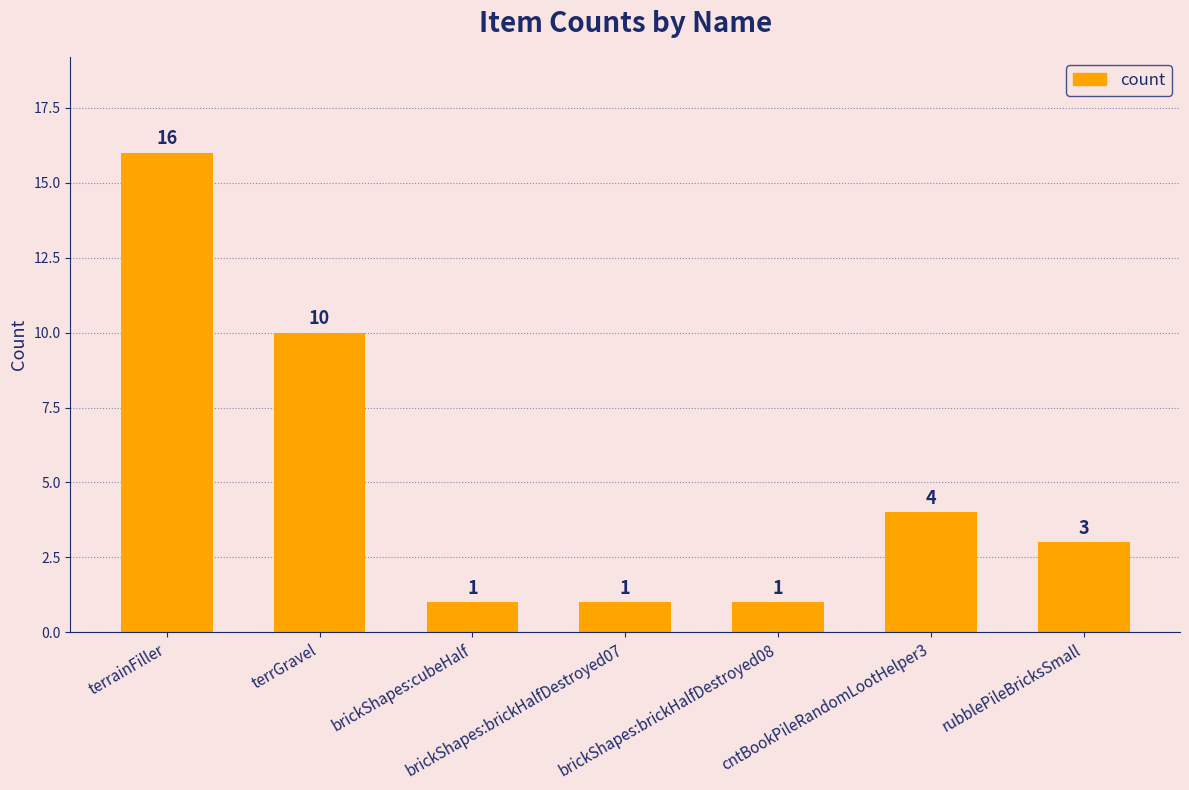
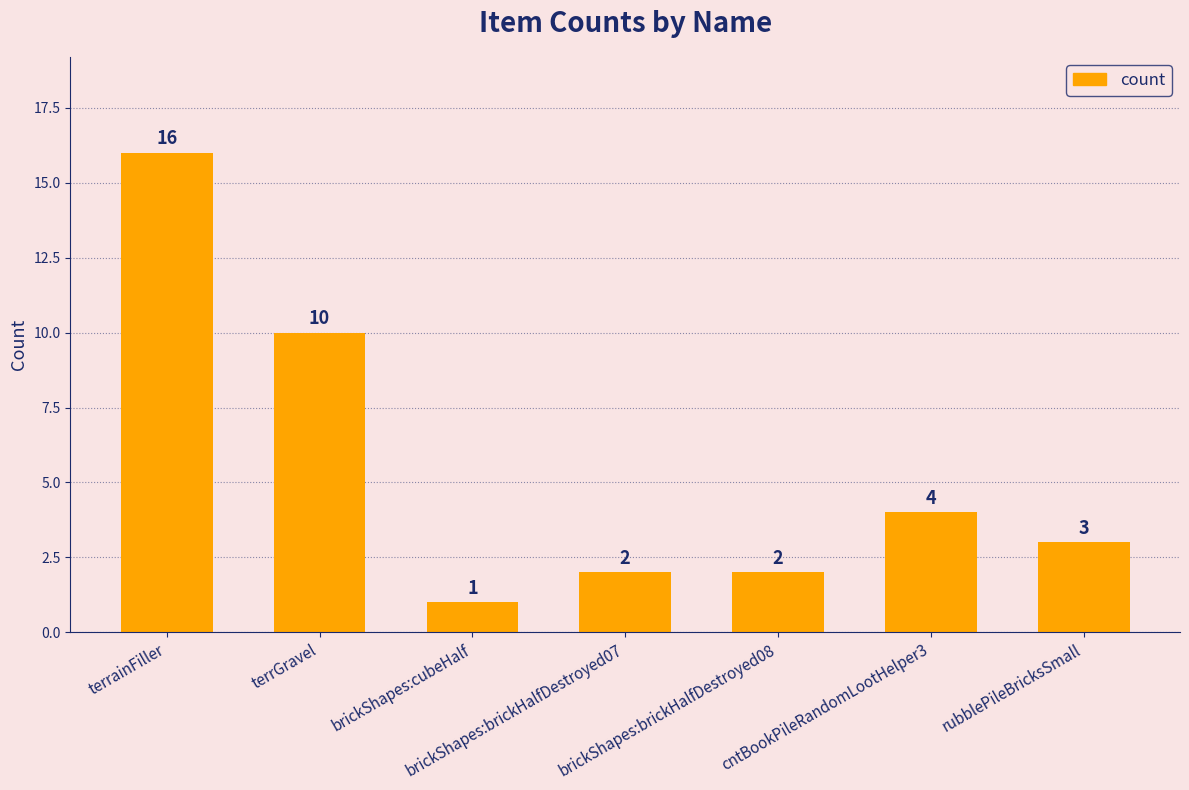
brickShapes:brickHalfDestroyed07: 1 -> 2
brickShapes:brickHalfDestroyed08: 1 -> 2
